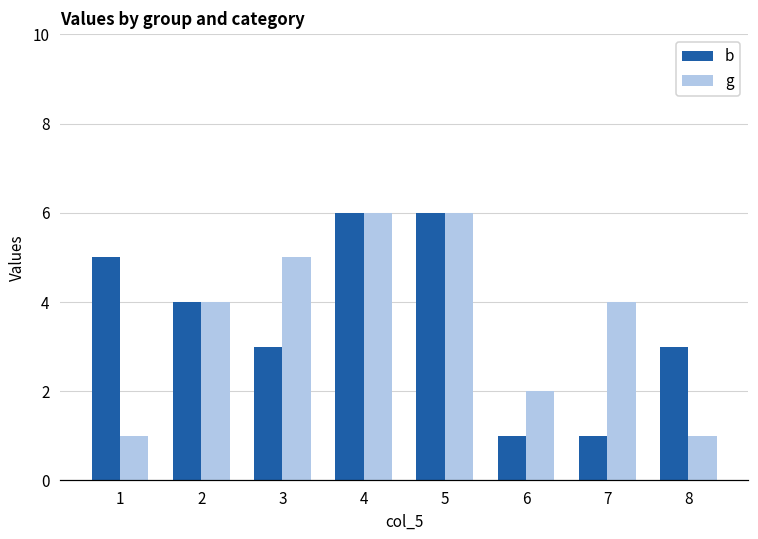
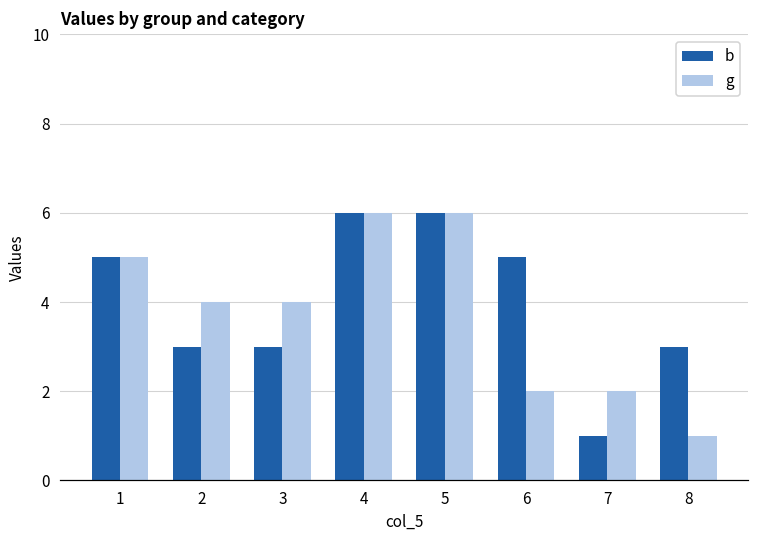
g, 1: 1 -> 5
b, 2: 4 -> 3
g, 3: 5 -> 4
b, 6: 1 -> 5
g, 7: 4 -> 2
